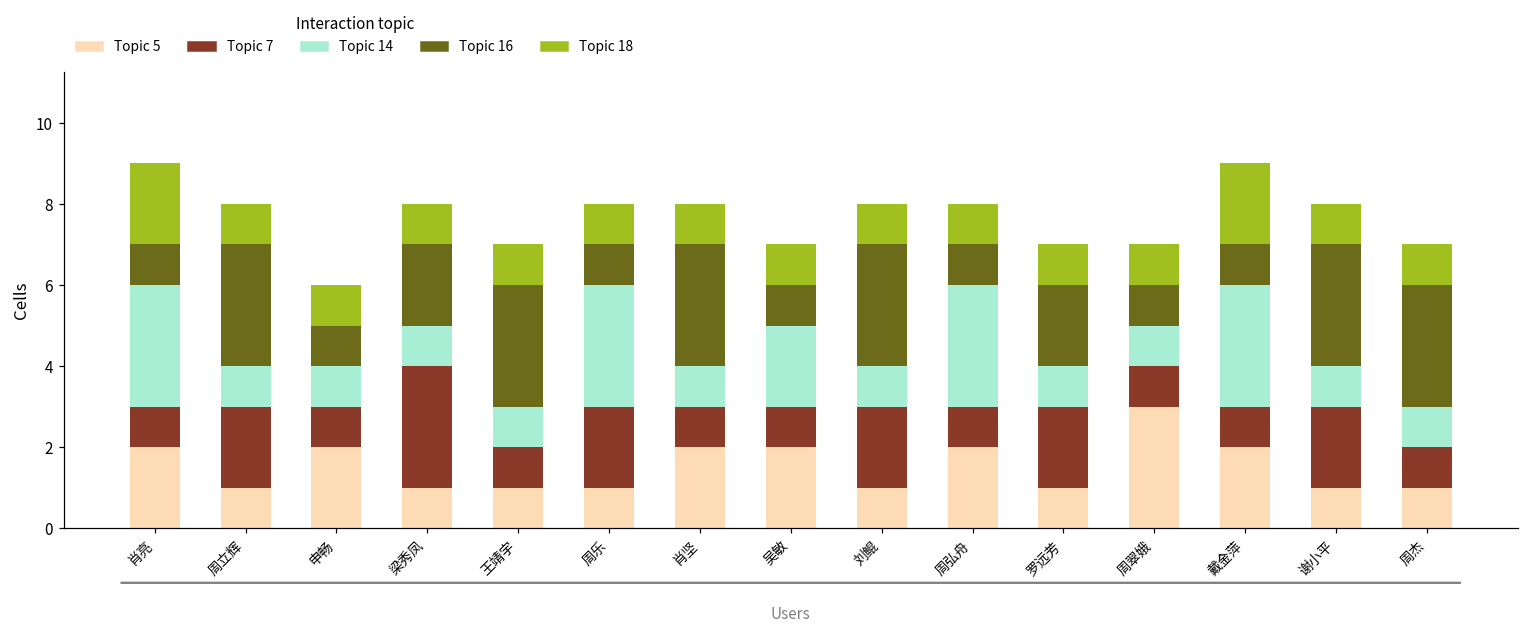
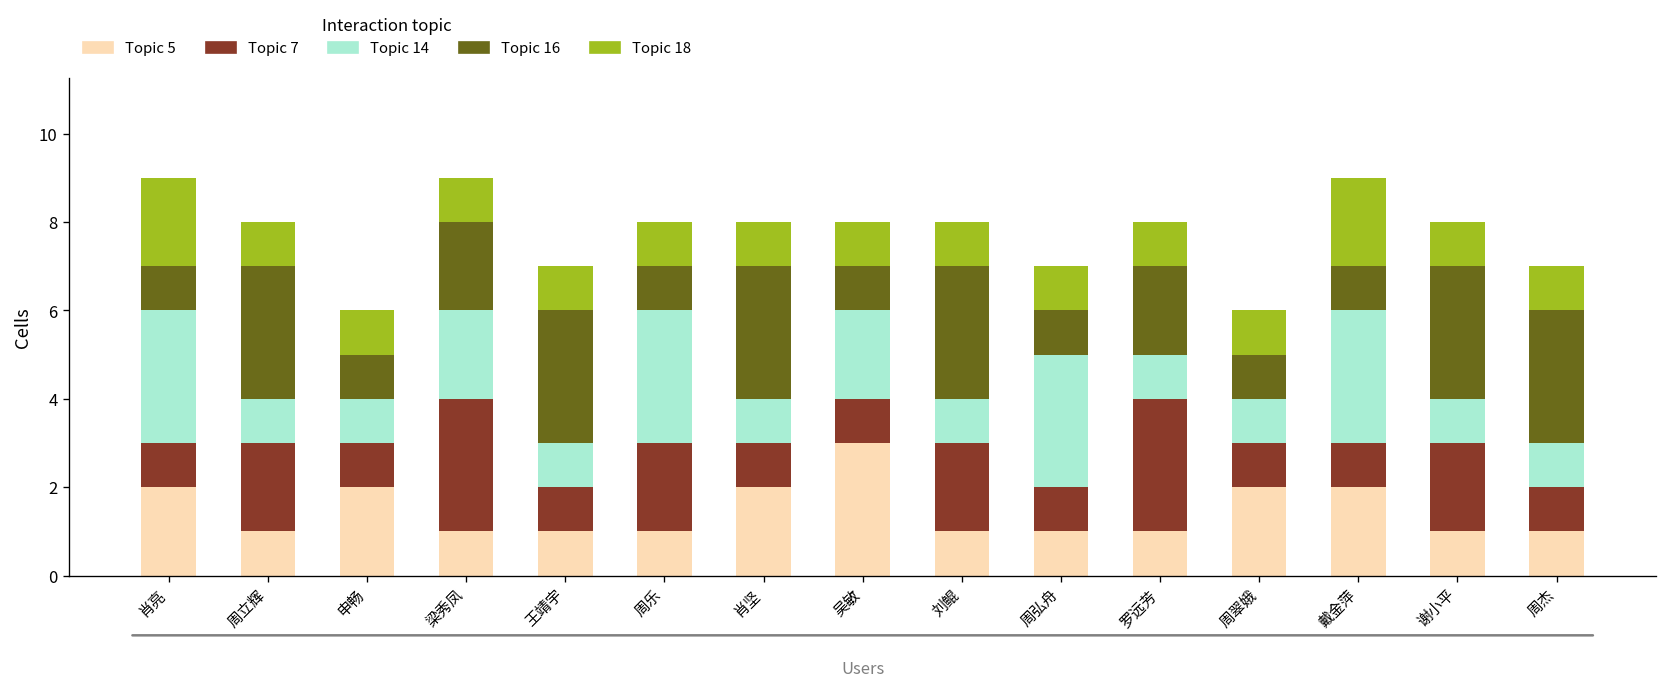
Topic 14, 梁秀凤: 1 -> 2
Topic 5, 吴敏: 2 -> 3
Topic 5, 周弘舟: 2 -> 1
Topic 7, 罗远芳: 2 -> 3
Topic 5, 周翠娥: 3 -> 2
